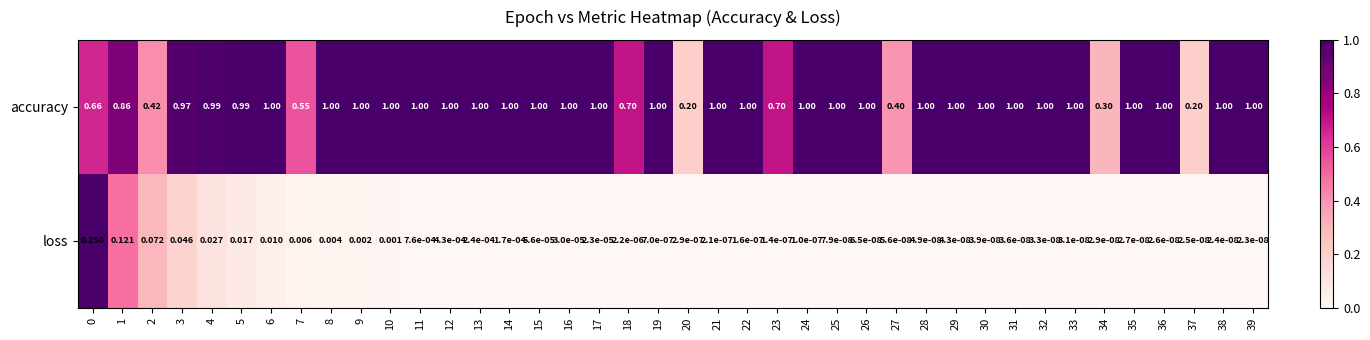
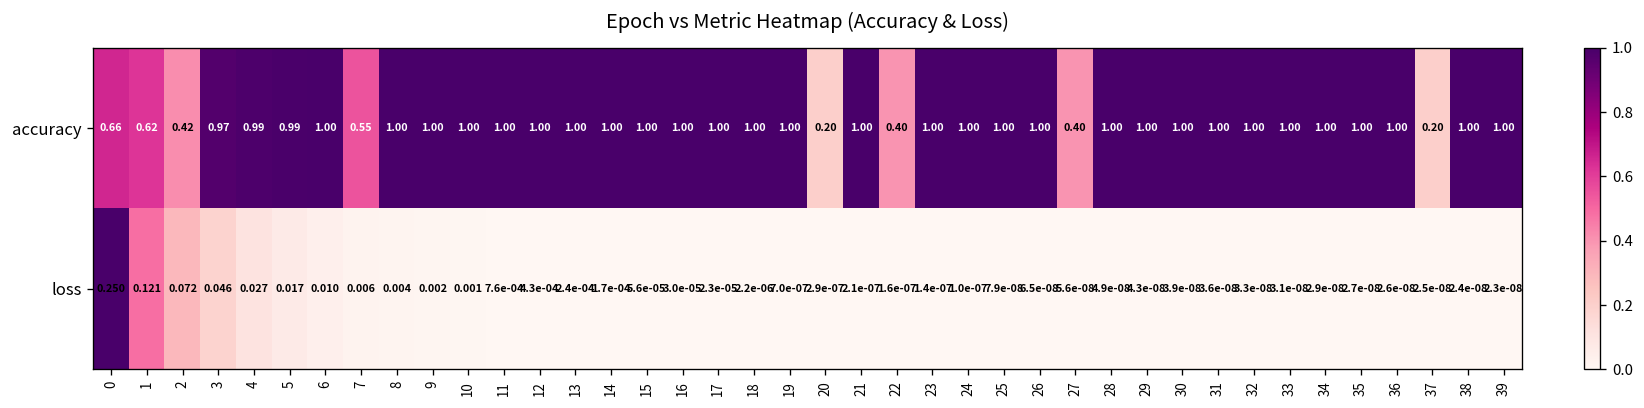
accuracy, 1: 0.86 -> 0.62
accuracy, 18: 0.70 -> 1.00
accuracy, 22: 1.00 -> 0.40
accuracy, 23: 0.70 -> 1.00
accuracy, 34: 0.30 -> 1.00
